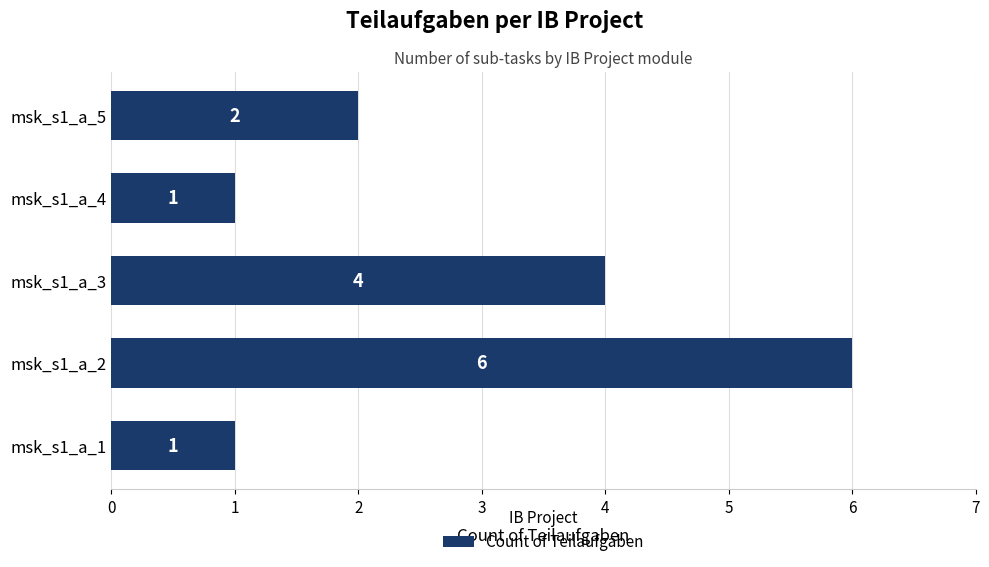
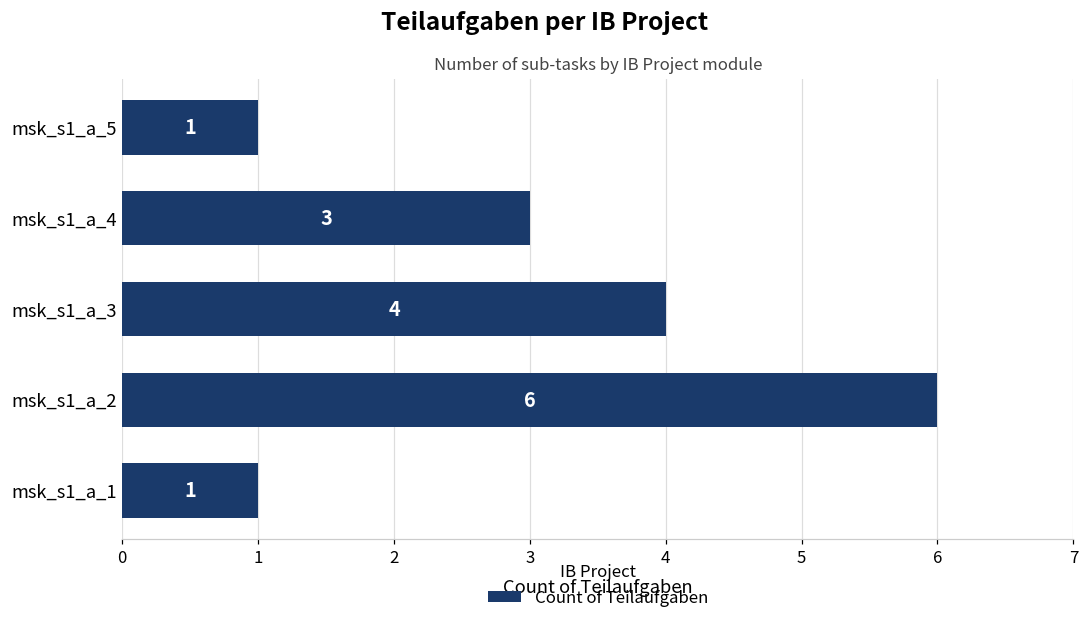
msk_s1_a_5: 2 -> 1
msk_s1_a_4: 1 -> 3
